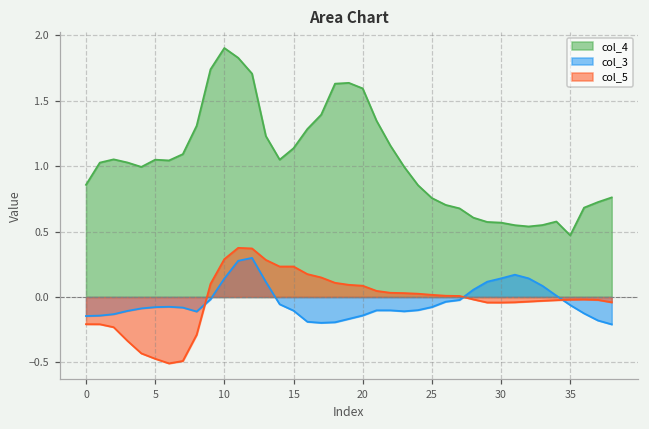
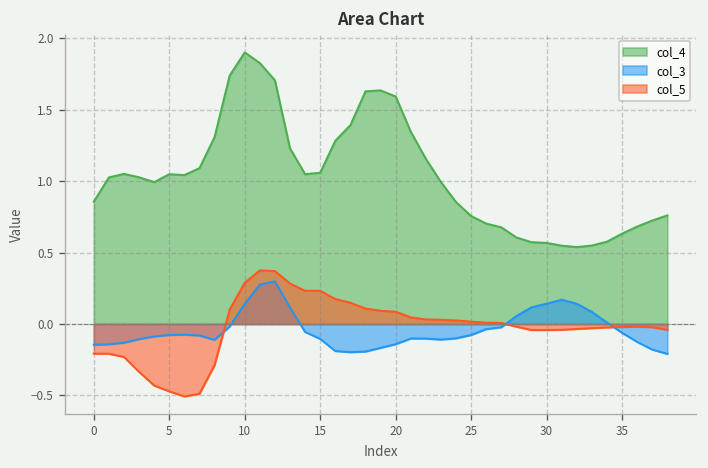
col_4, 15: 1.14 -> 1.06
col_4, 35: 0.47 -> 0.63
